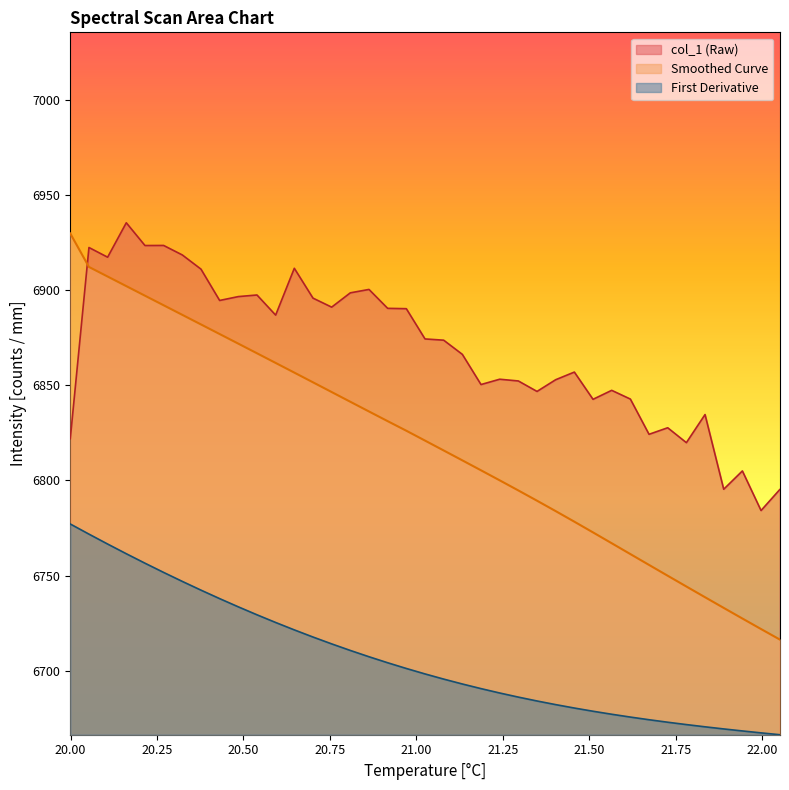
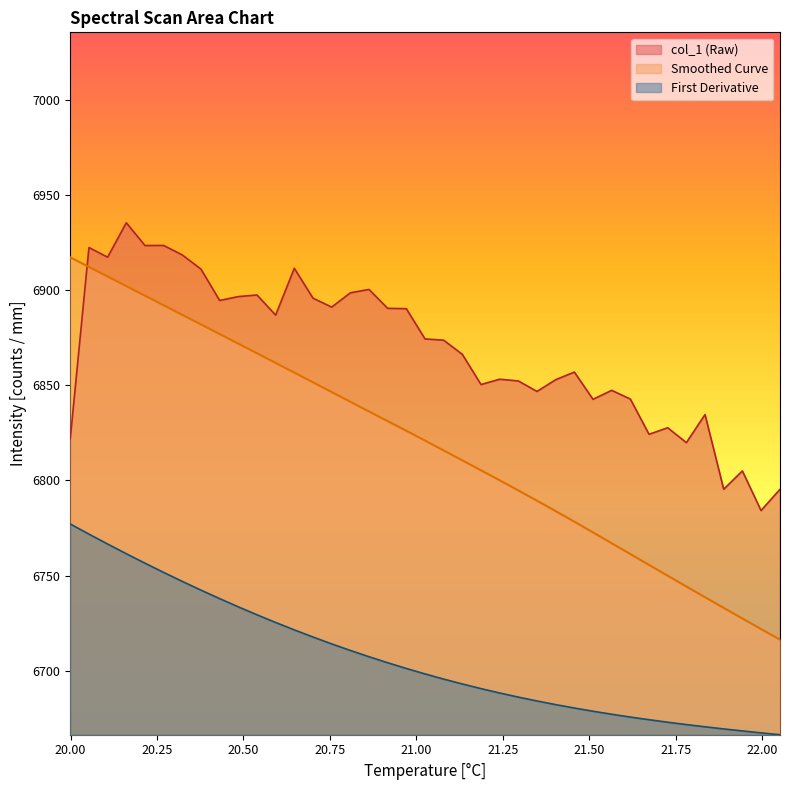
Smoothed Curve, 20.00: 6930 -> 6917
